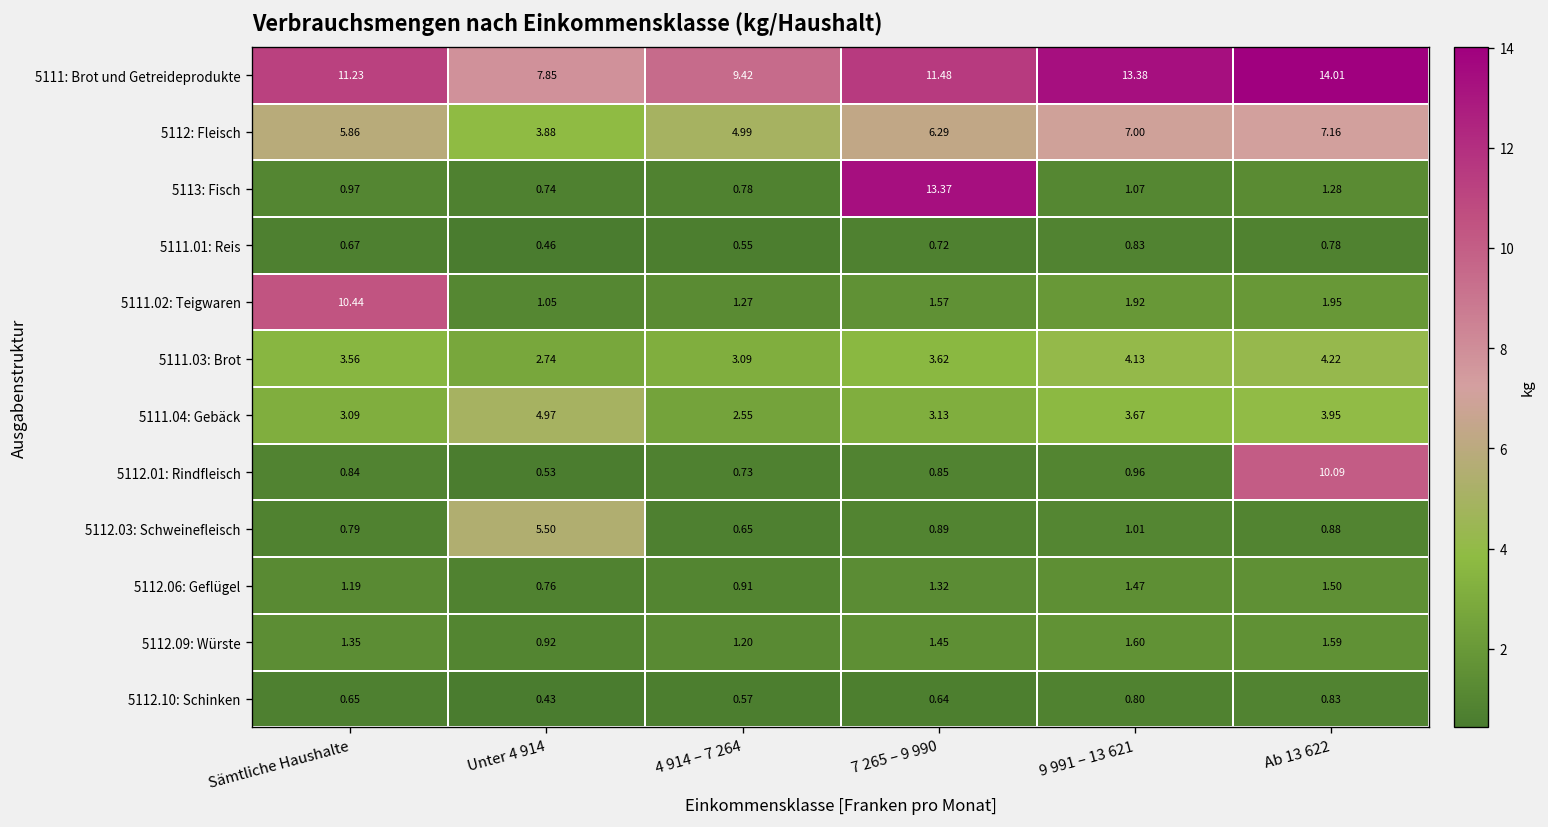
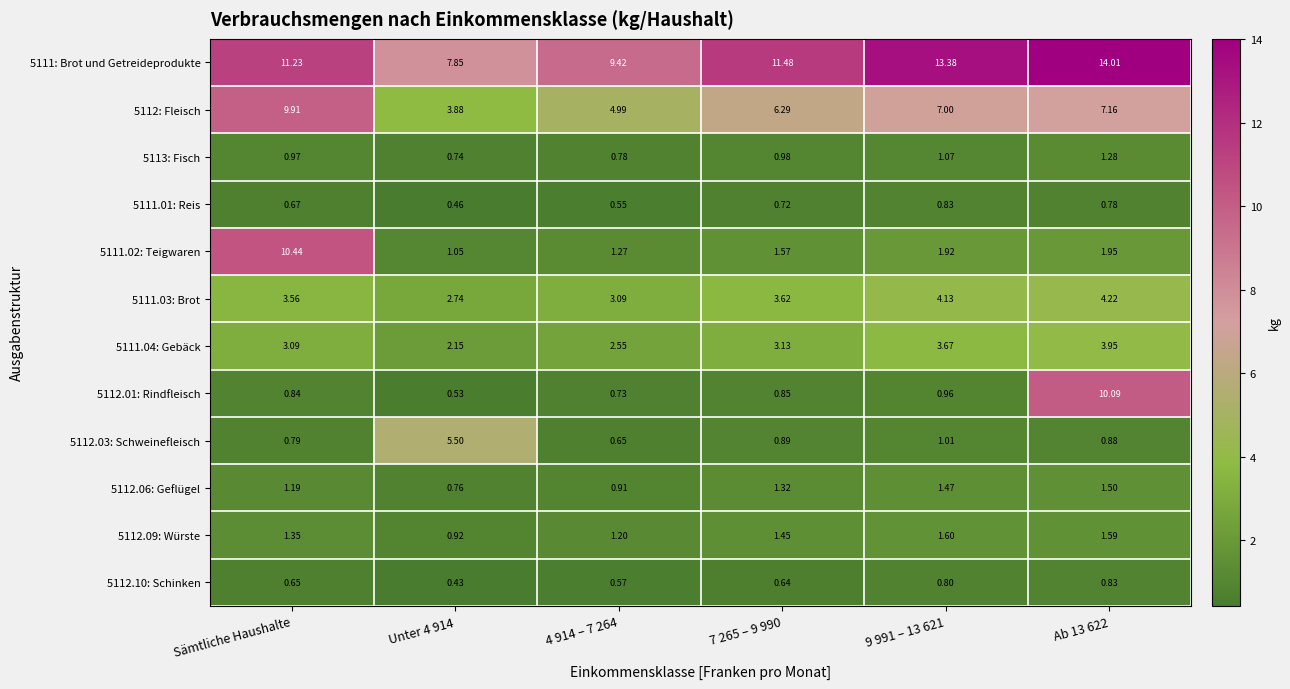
5112: Fleisch, Sämtliche Haushalte: 5.86 -> 9.91
5113: Fisch, 7 265 – 9 990: 13.37 -> 0.98
5111.04: Gebäck, Unter 4 914: 4.97 -> 2.15
